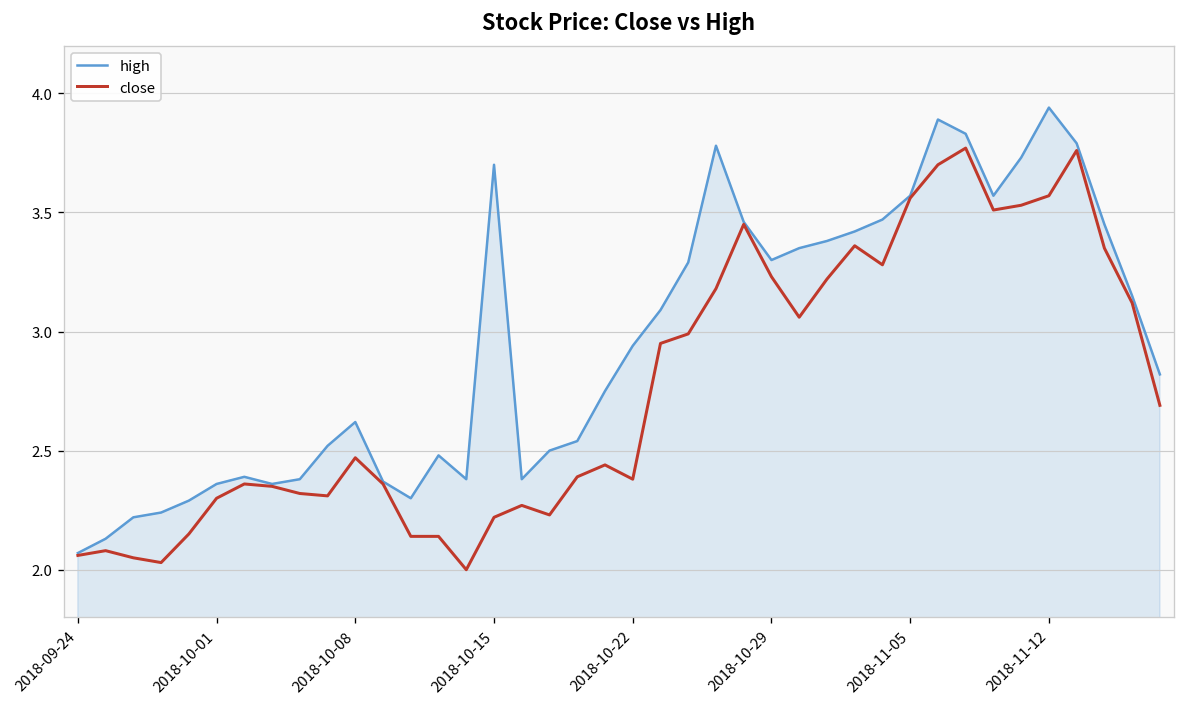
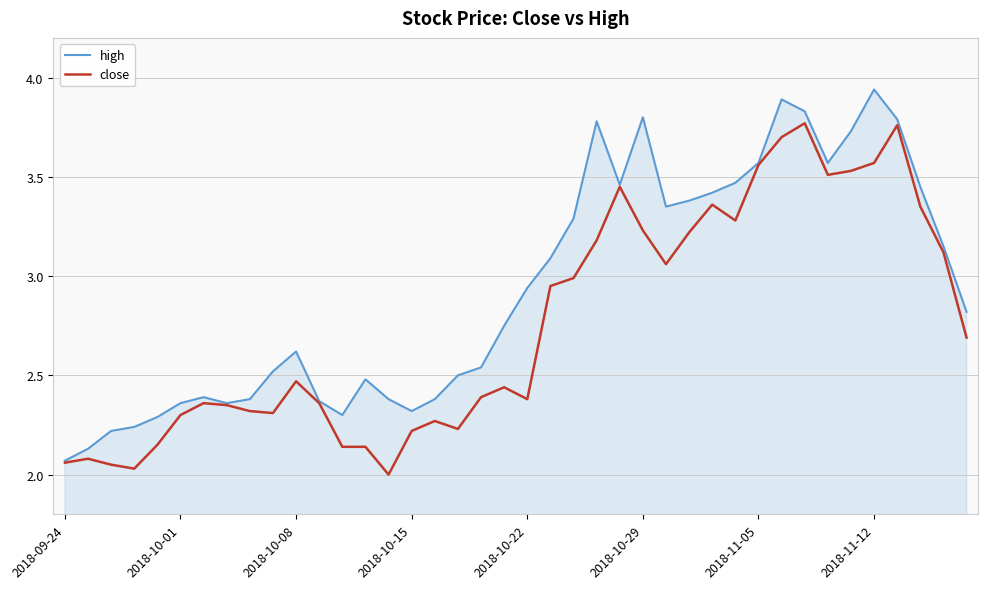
high, 2018-10-15: 3.70 -> 2.32
high, 2018-10-29: 3.3 -> 3.8
